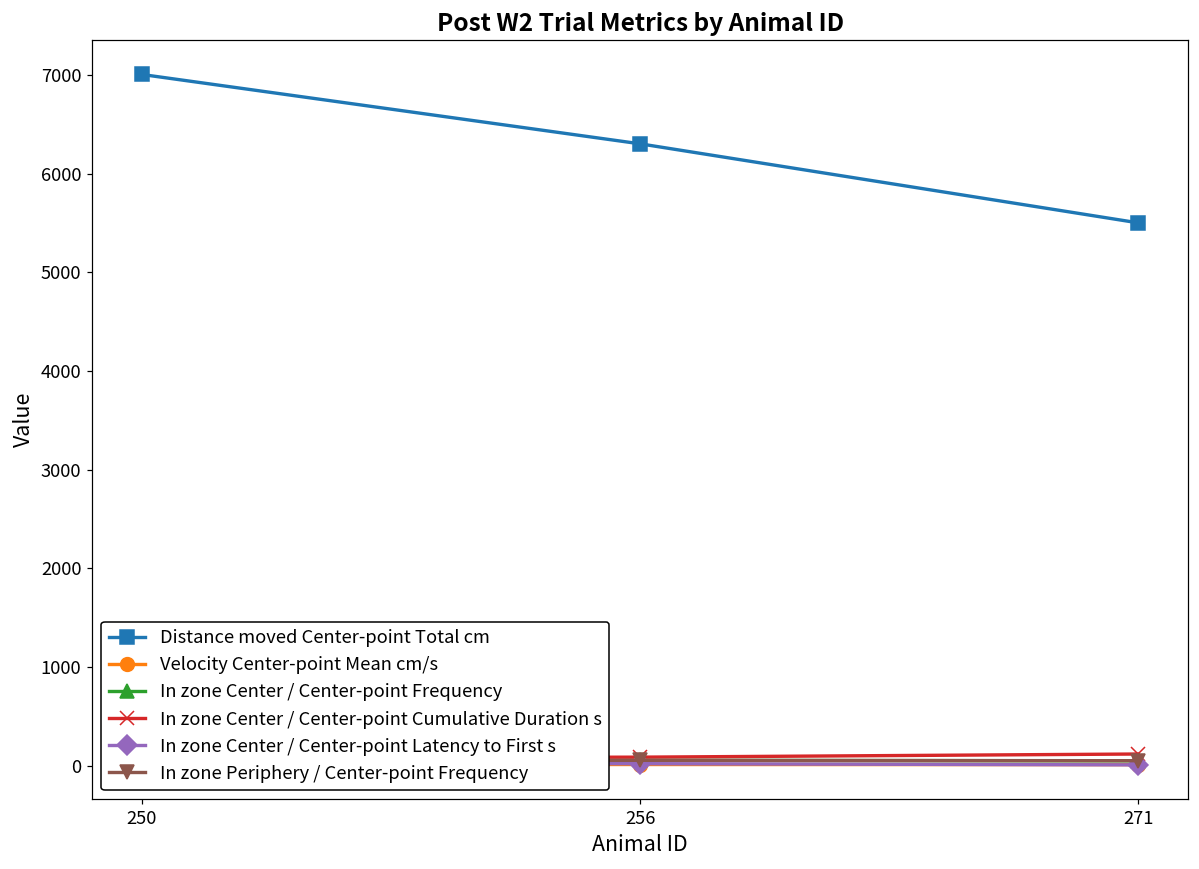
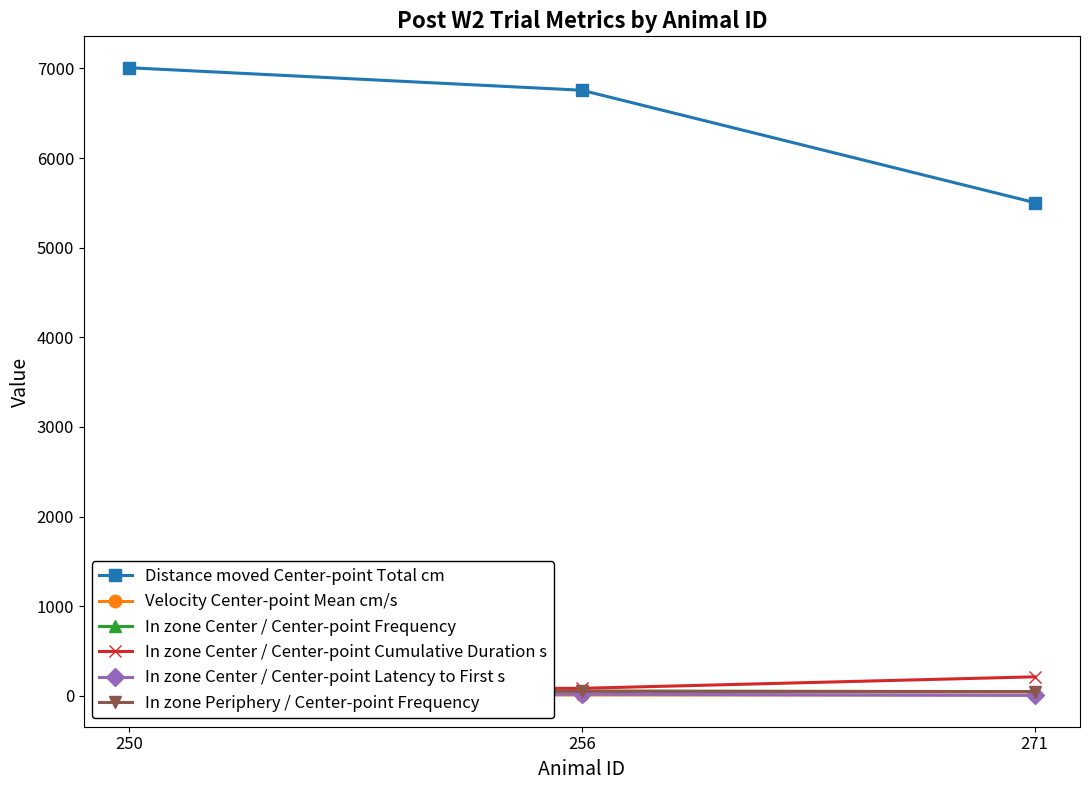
Distance moved Center-point Total cm, 256: 6300 -> 6800
In zone Center / Center-point Cumulative Duration s, 271: 100 -> 200
